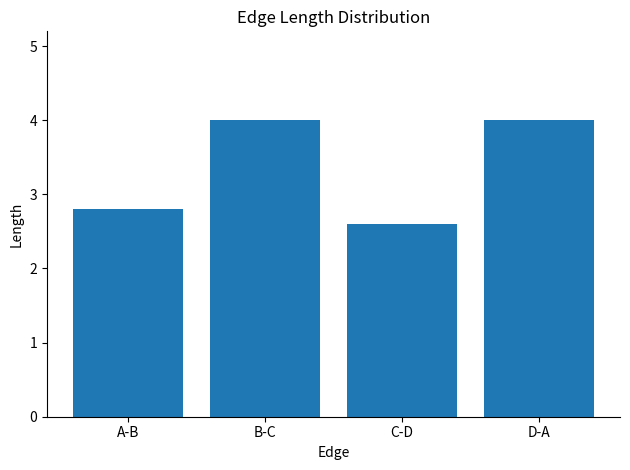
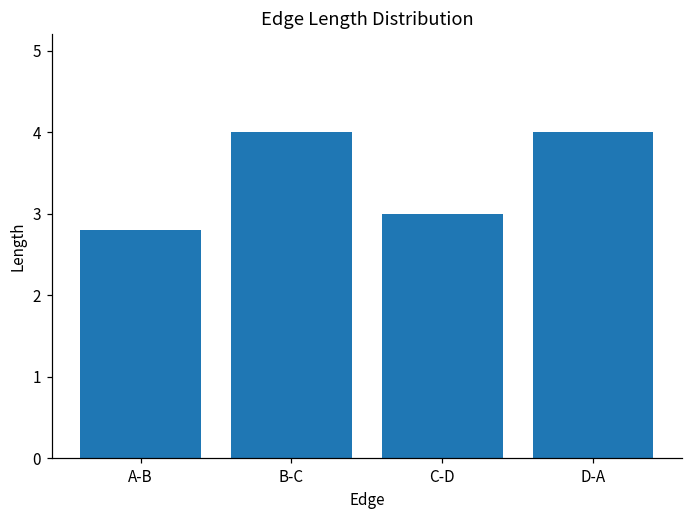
C-D: 2.6 -> 3.0
